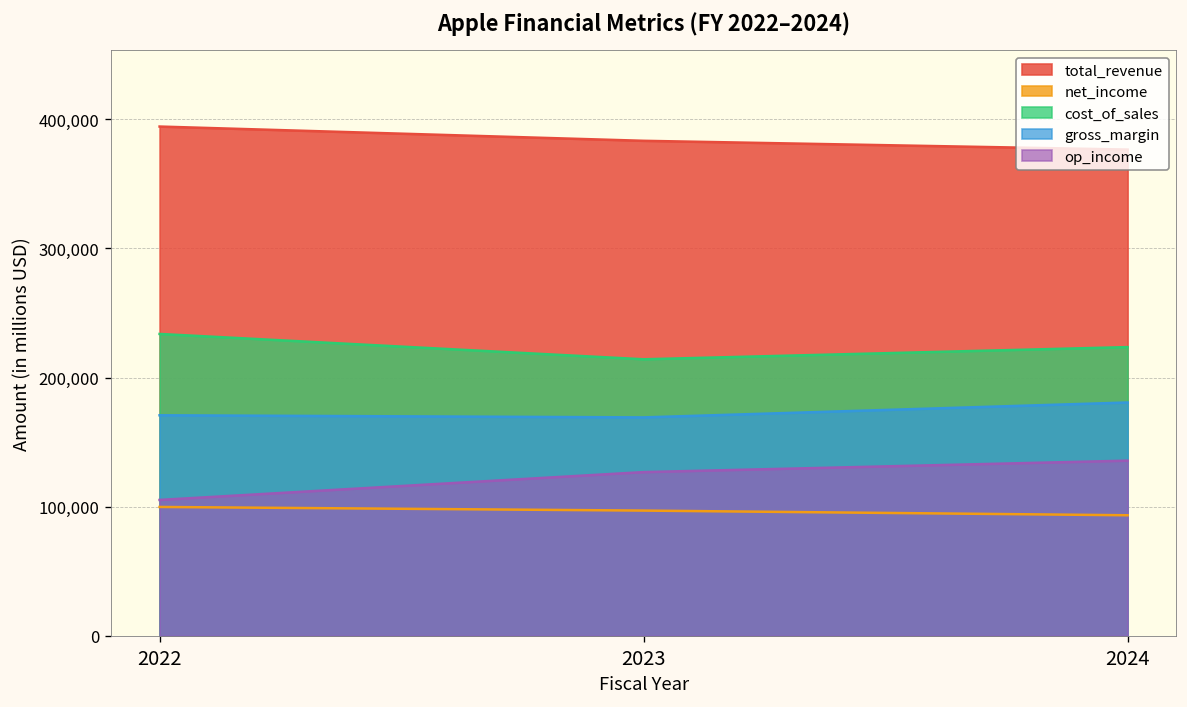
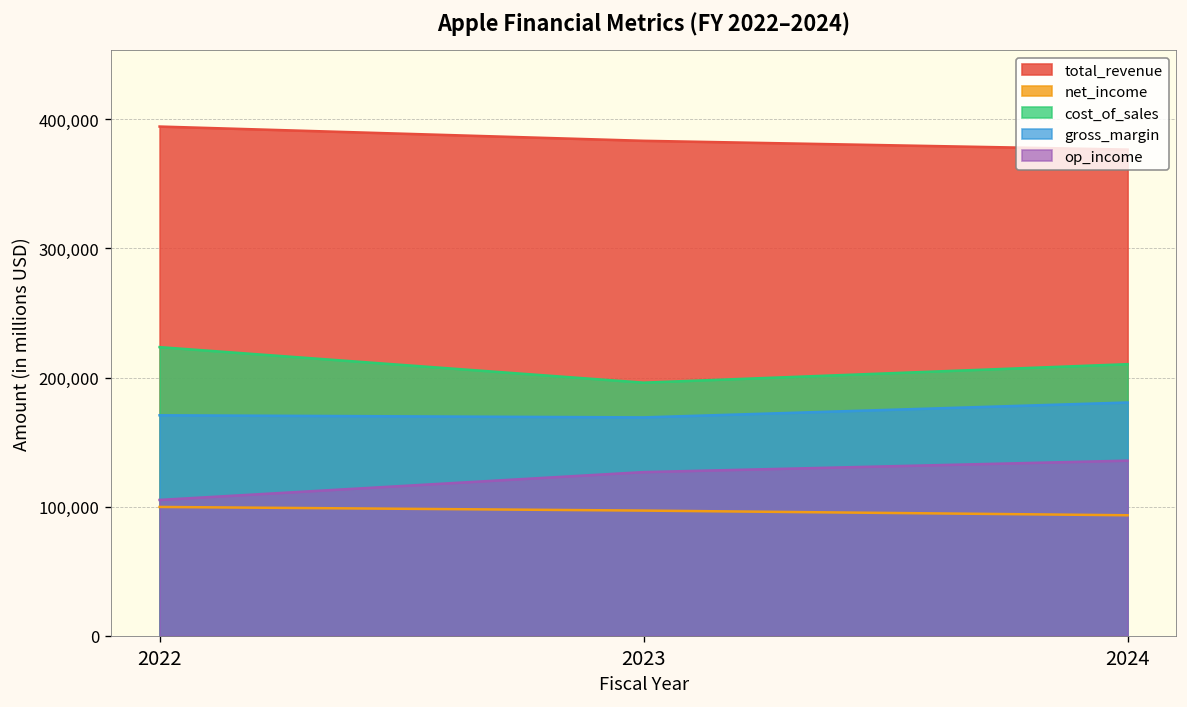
cost_of_sales, 2022: 234,000 -> 224,000
cost_of_sales, 2023: 214,000 -> 196,000
cost_of_sales, 2024: 224,000 -> 210,000
